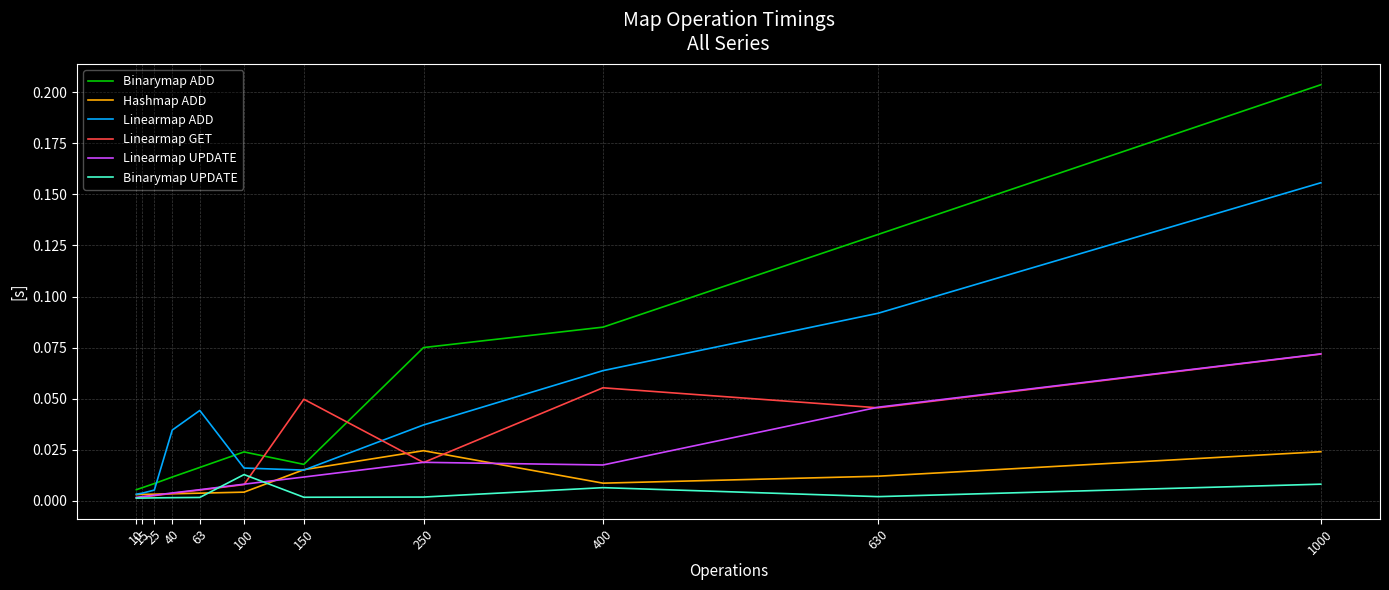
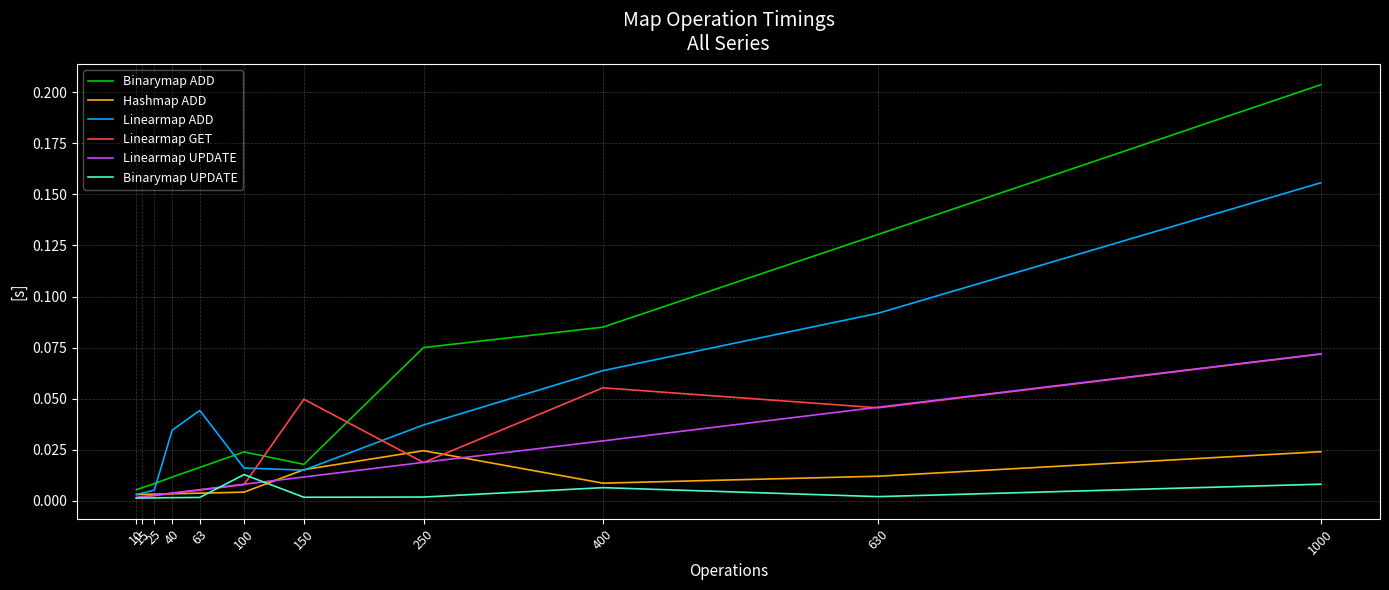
Linearmap UPDATE, 400: 0.018 -> 0.029
